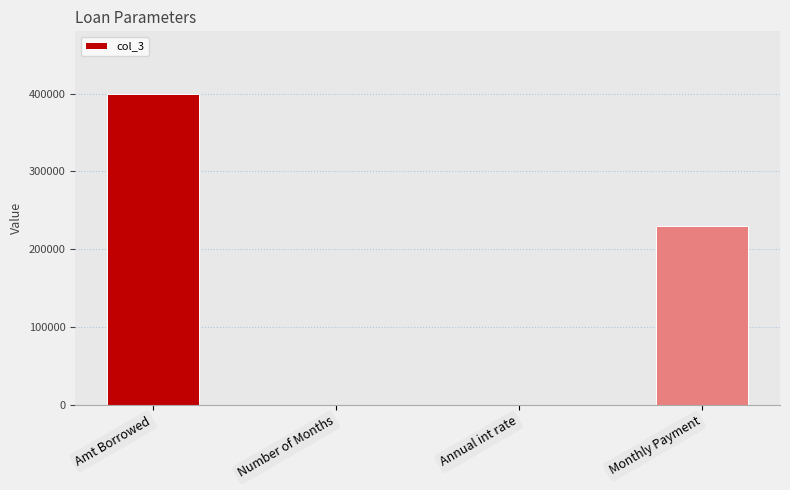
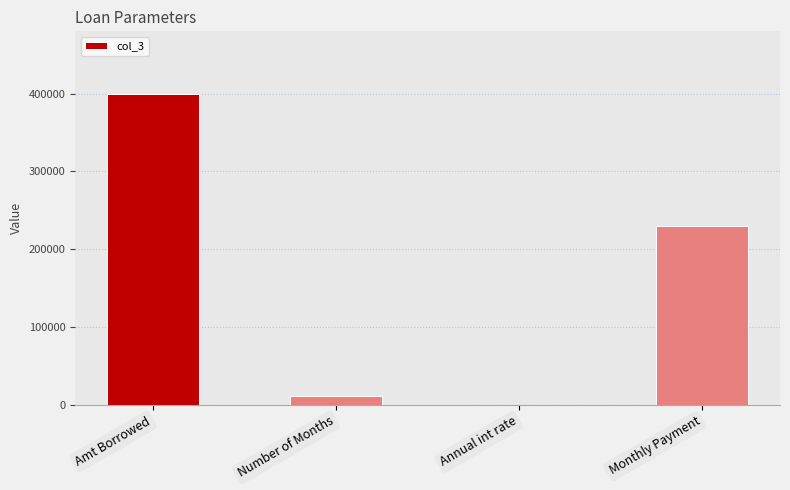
Number of Months: 0 -> 10000
